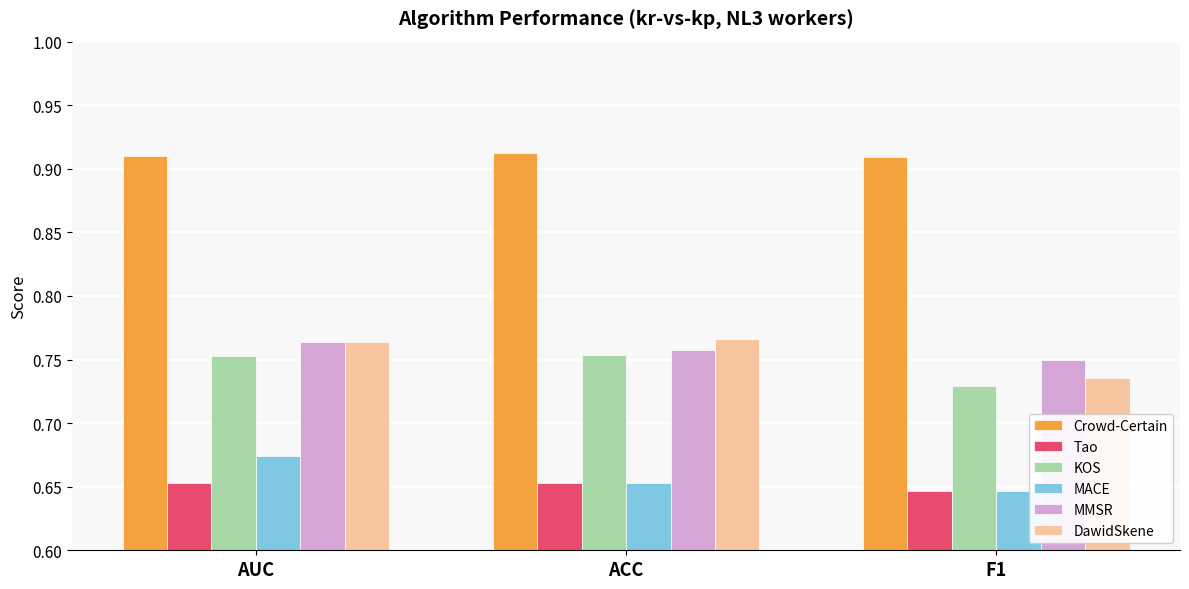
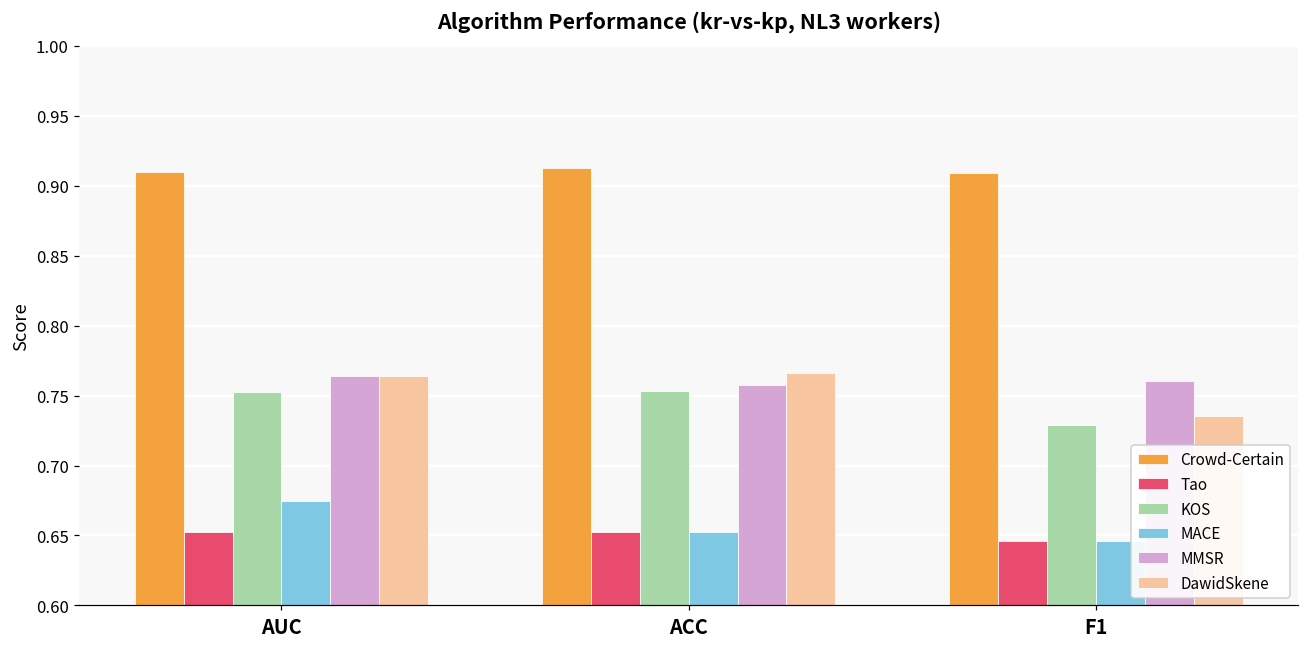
MMSR, F1: 0.750 -> 0.761
